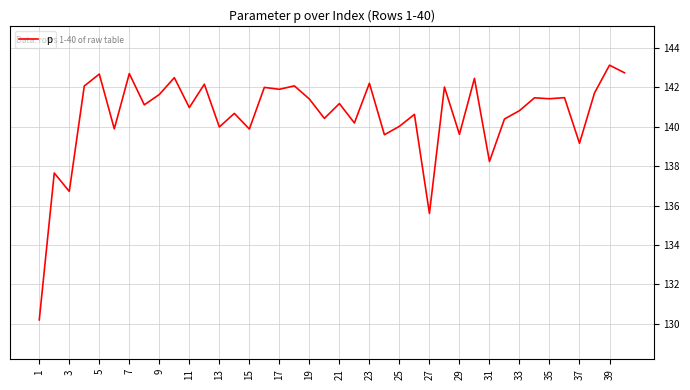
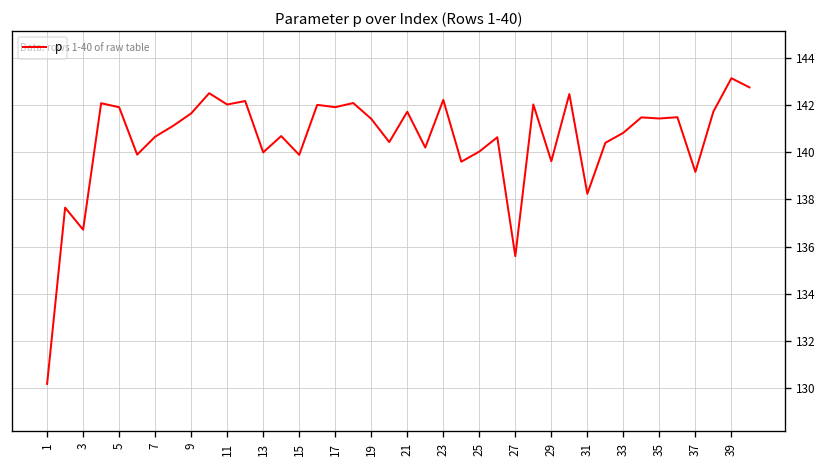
5: 142.7 -> 141.9
7: 142.7 -> 140.7
11: 141.0 -> 142.0
21: 141.2 -> 141.7
